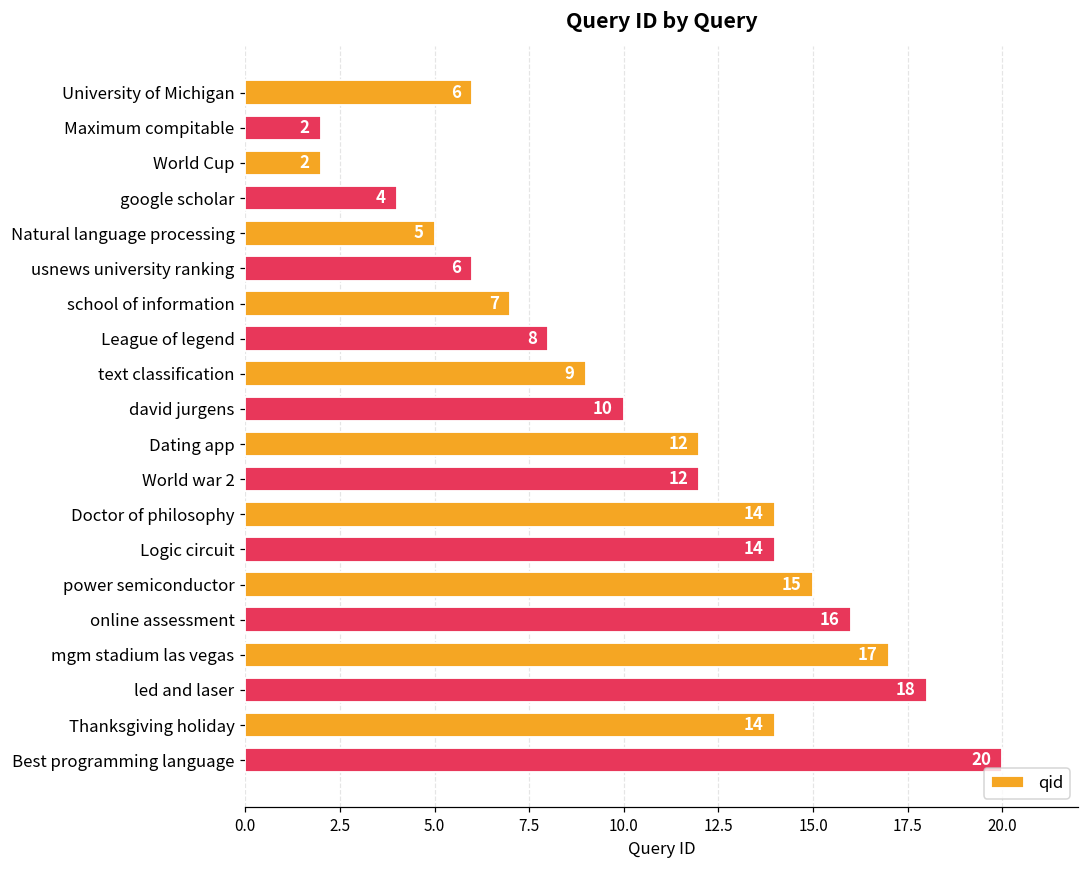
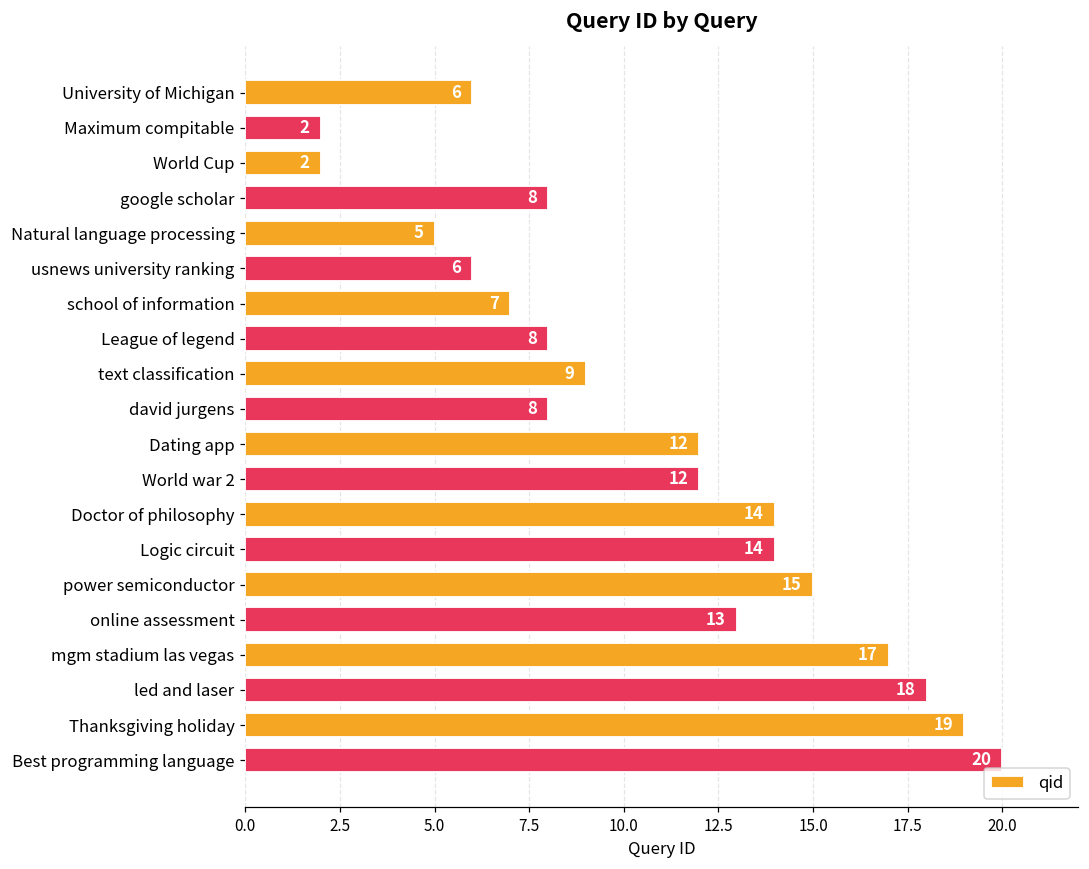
google scholar: 4 -> 8
david jurgens: 10 -> 8
online assessment: 16 -> 13
Thanksgiving holiday: 14 -> 19
